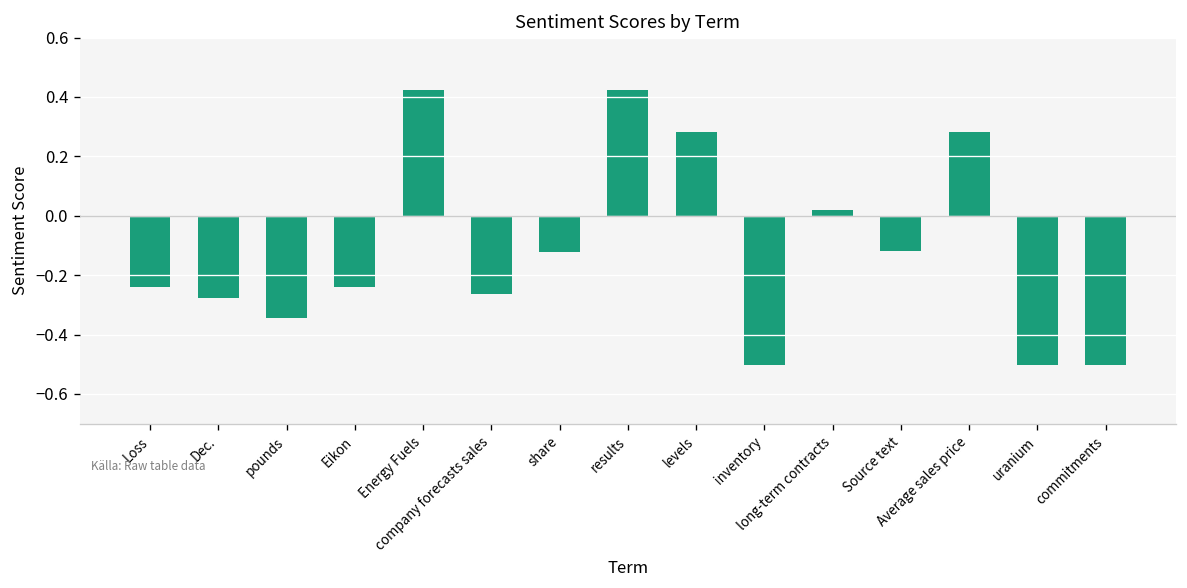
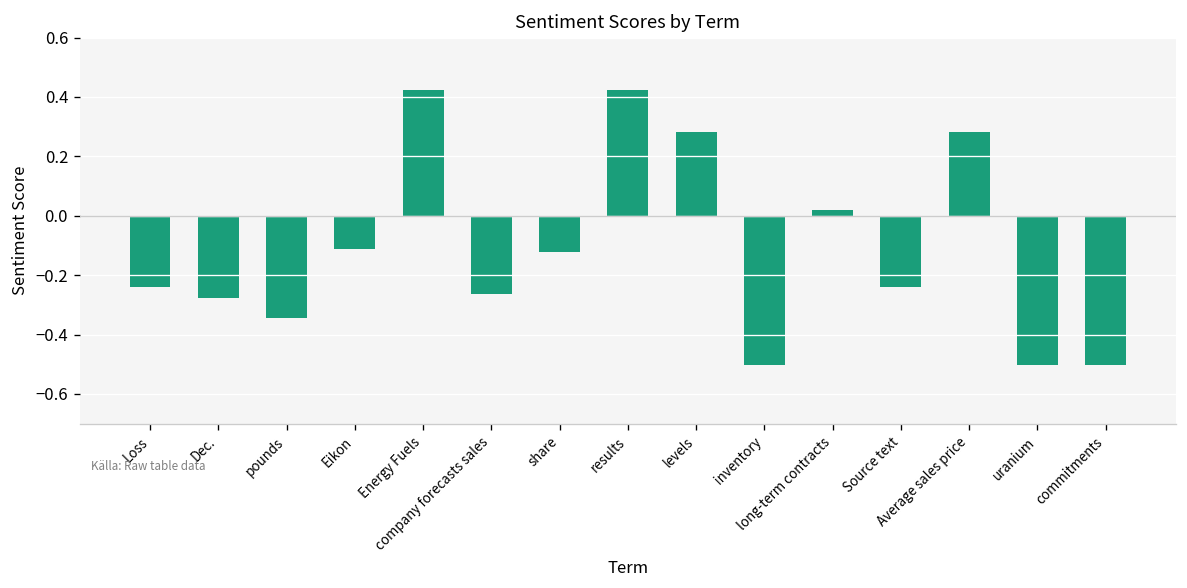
Eikon: -0.24 -> -0.11
Source text: -0.12 -> -0.24
